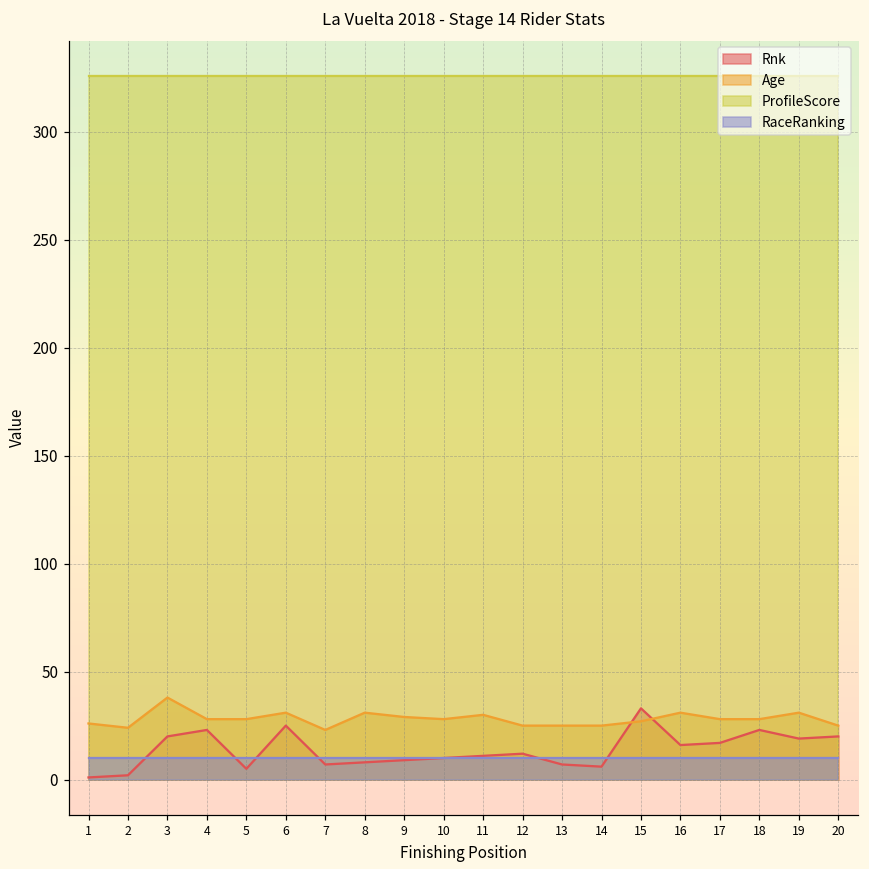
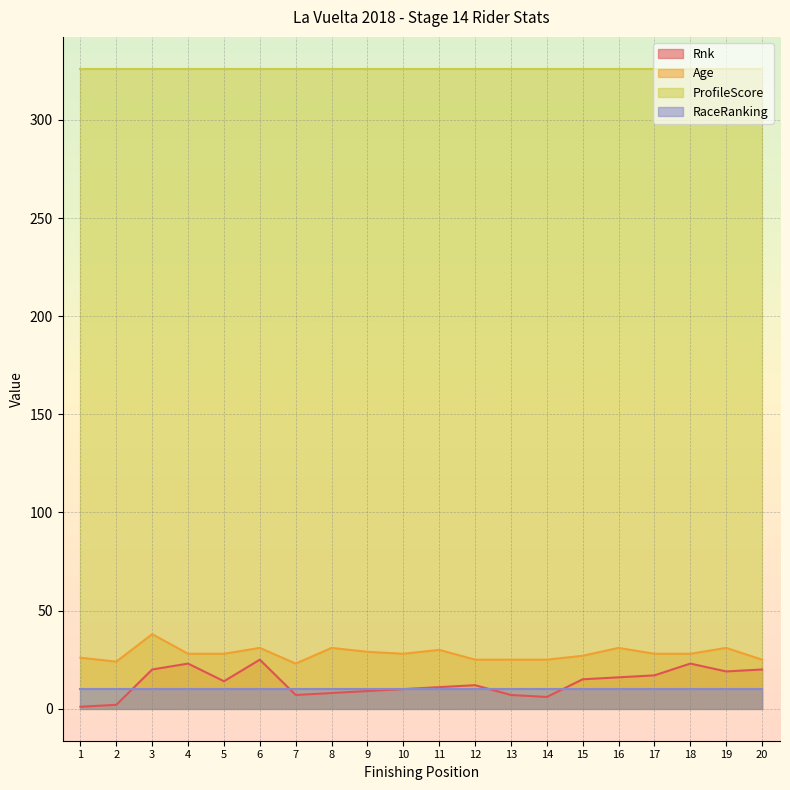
Rnk, 5: 5 -> 14
Rnk, 15: 33 -> 15
